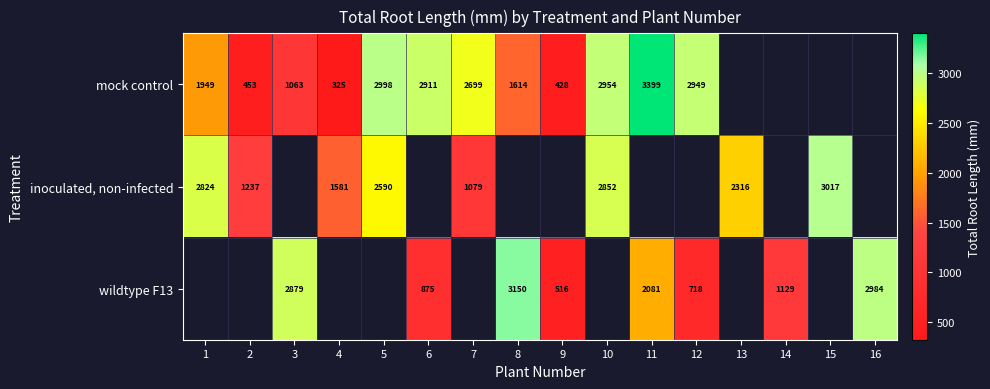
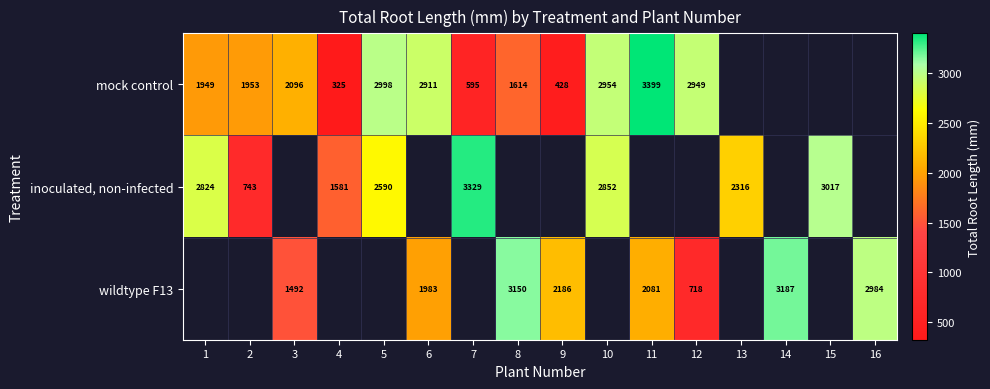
mock control, 2: 453 -> 1953
mock control, 3: 1063 -> 2096
mock control, 7: 2699 -> 595
inoculated, non-infected, 2: 1237 -> 743
inoculated, non-infected, 7: 1079 -> 3329
wildtype F13, 3: 2879 -> 1492
wildtype F13, 6: 875 -> 1983
wildtype F13, 9: 516 -> 2186
wildtype F13, 14: 1129 -> 3187
